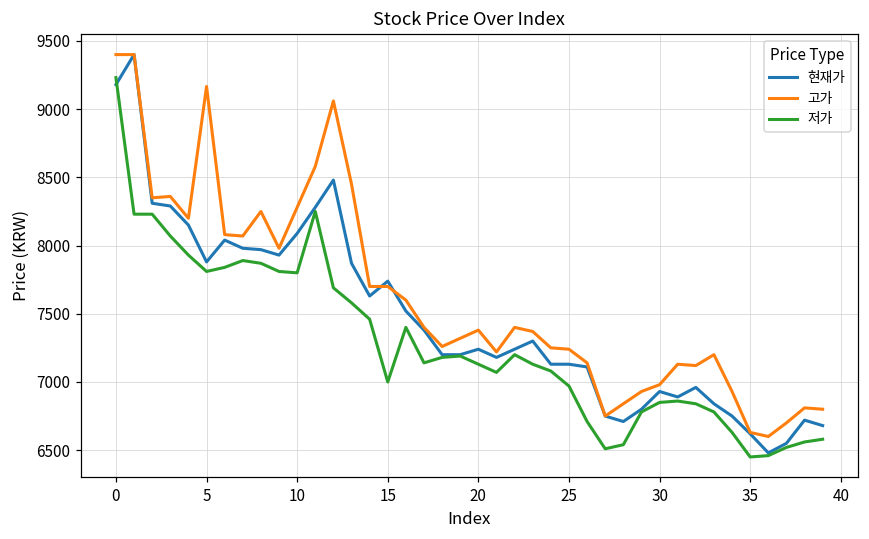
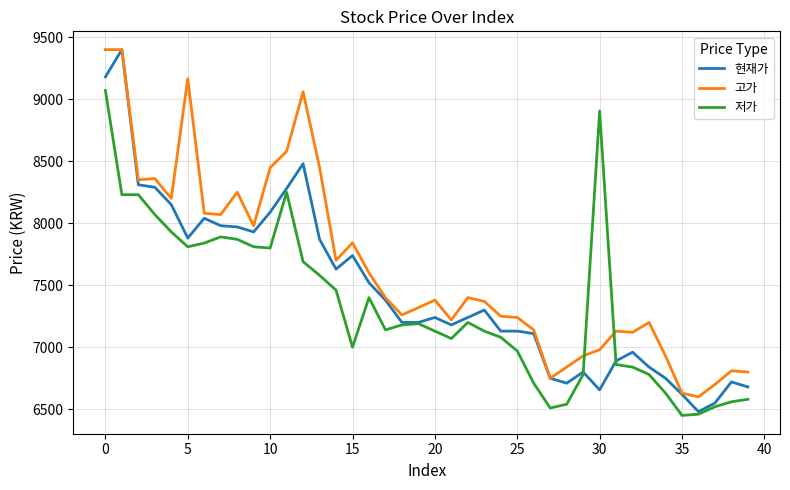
저가, 0: 9230 -> 9070
고가, 10: 8280 -> 8450
고가, 15: 7700 -> 7840
현재가, 30: 6930 -> 6660
저가, 30: 6850 -> 8910
